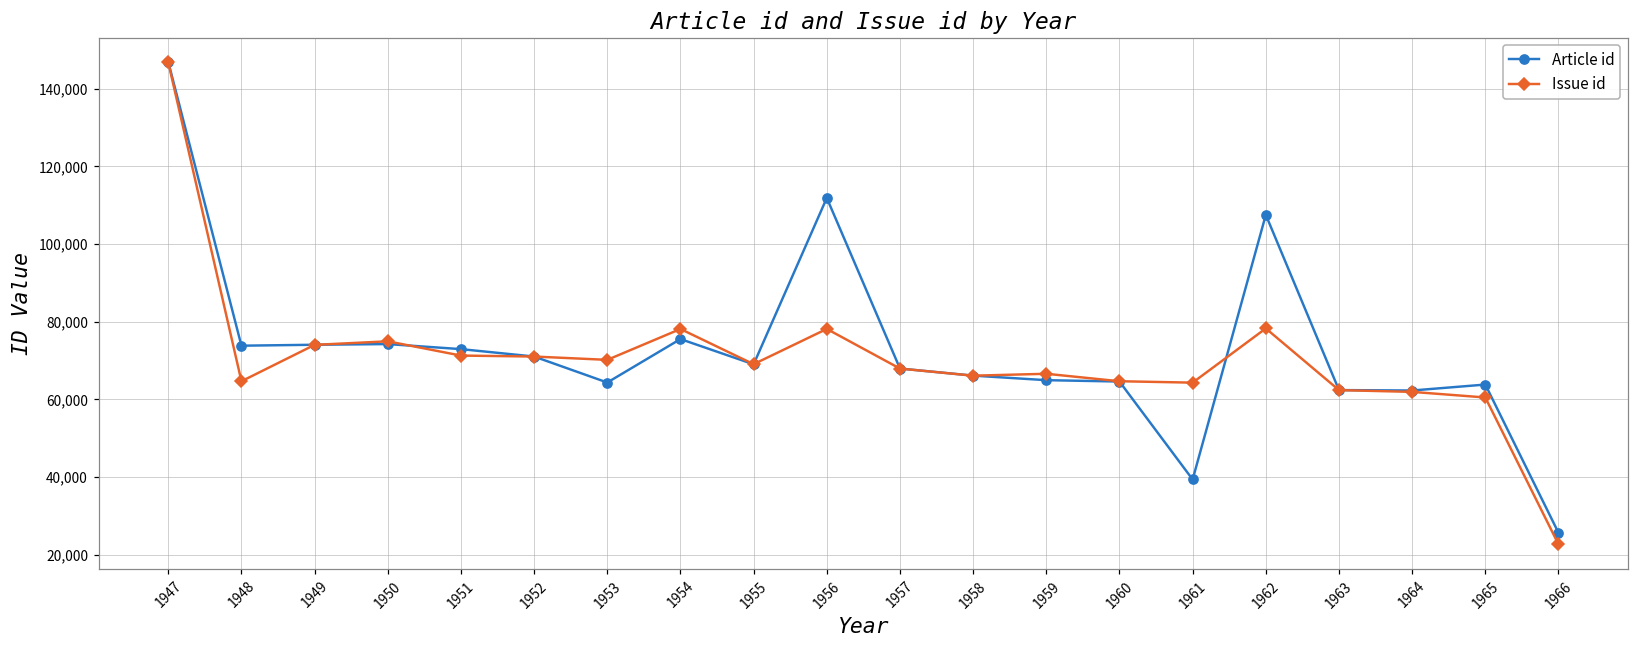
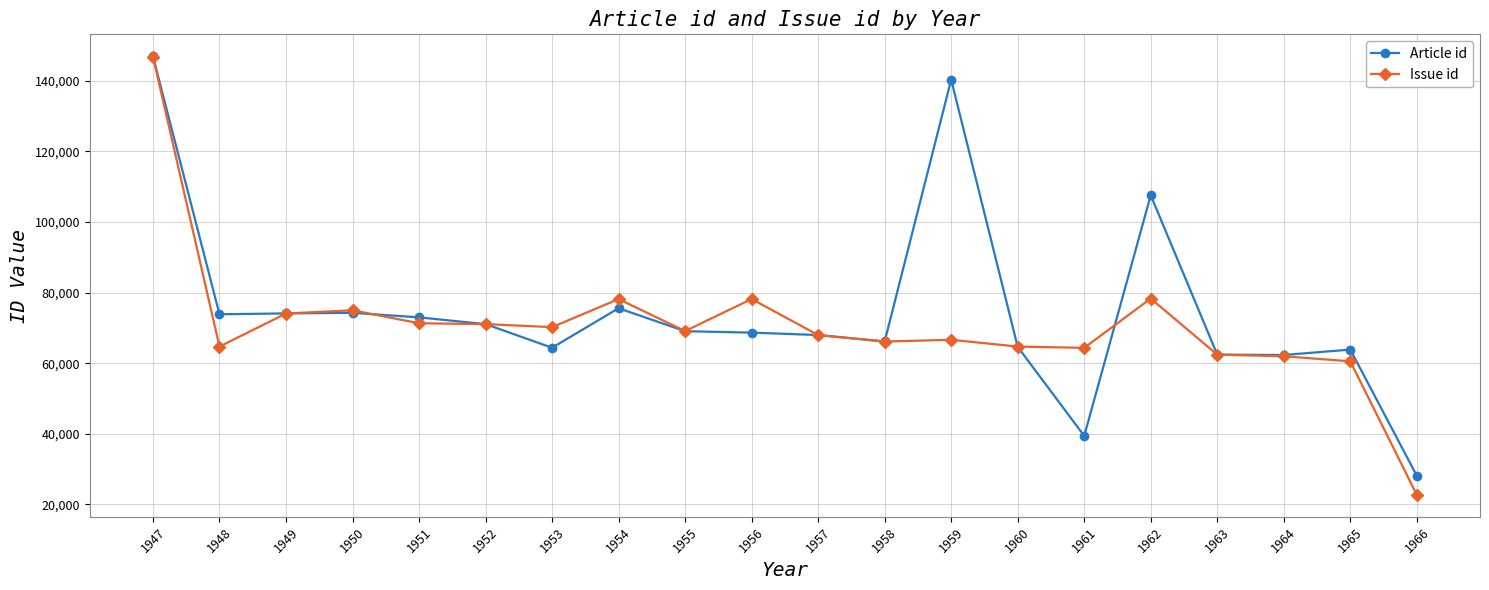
Article id, 1956: 112,000 -> 69,000
Article id, 1959: 65,000 -> 140,000
Article id, 1966: 26,000 -> 28,000
